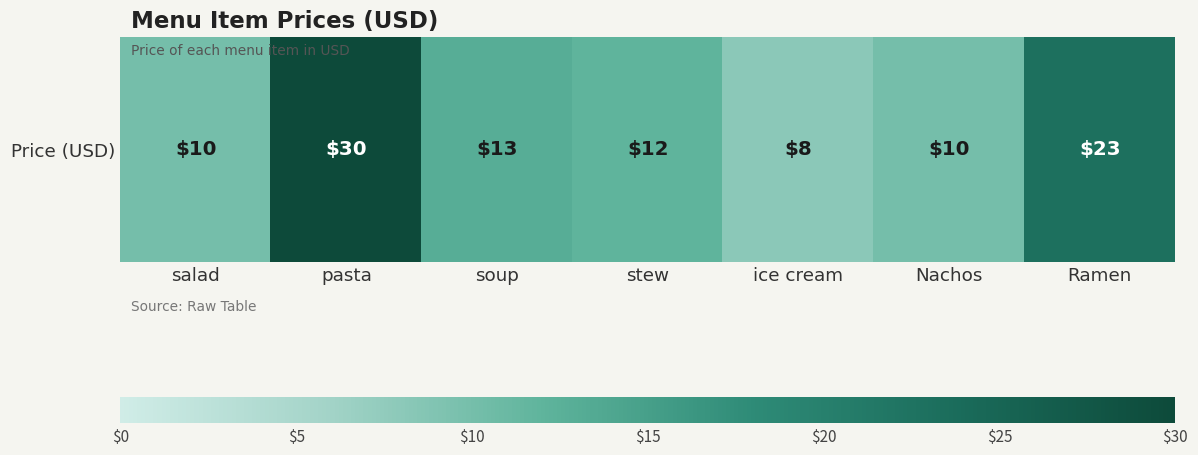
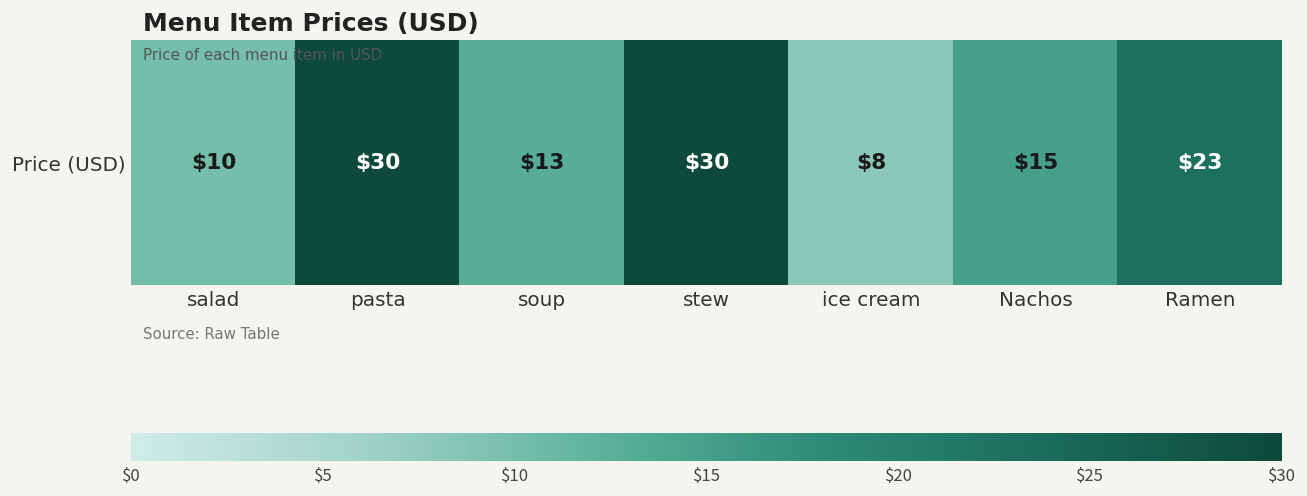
Price (USD), stew: $12 -> $30
Price (USD), Nachos: $10 -> $15
